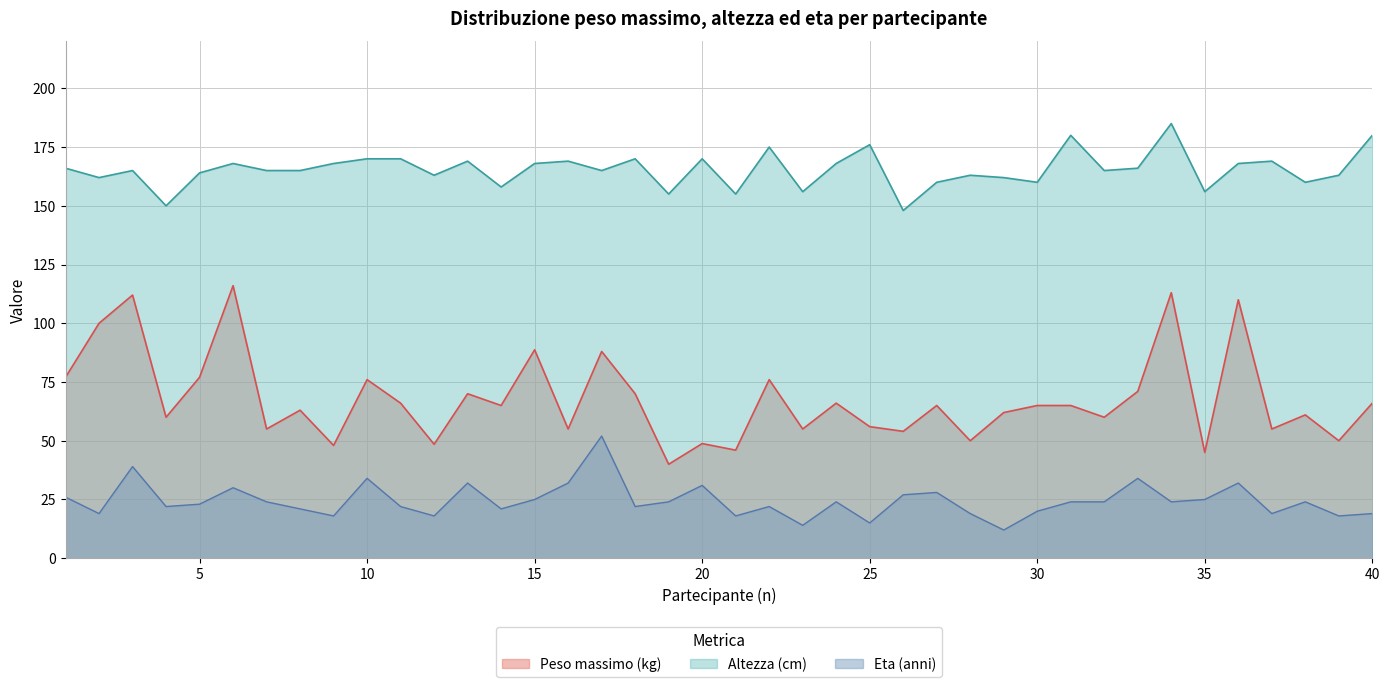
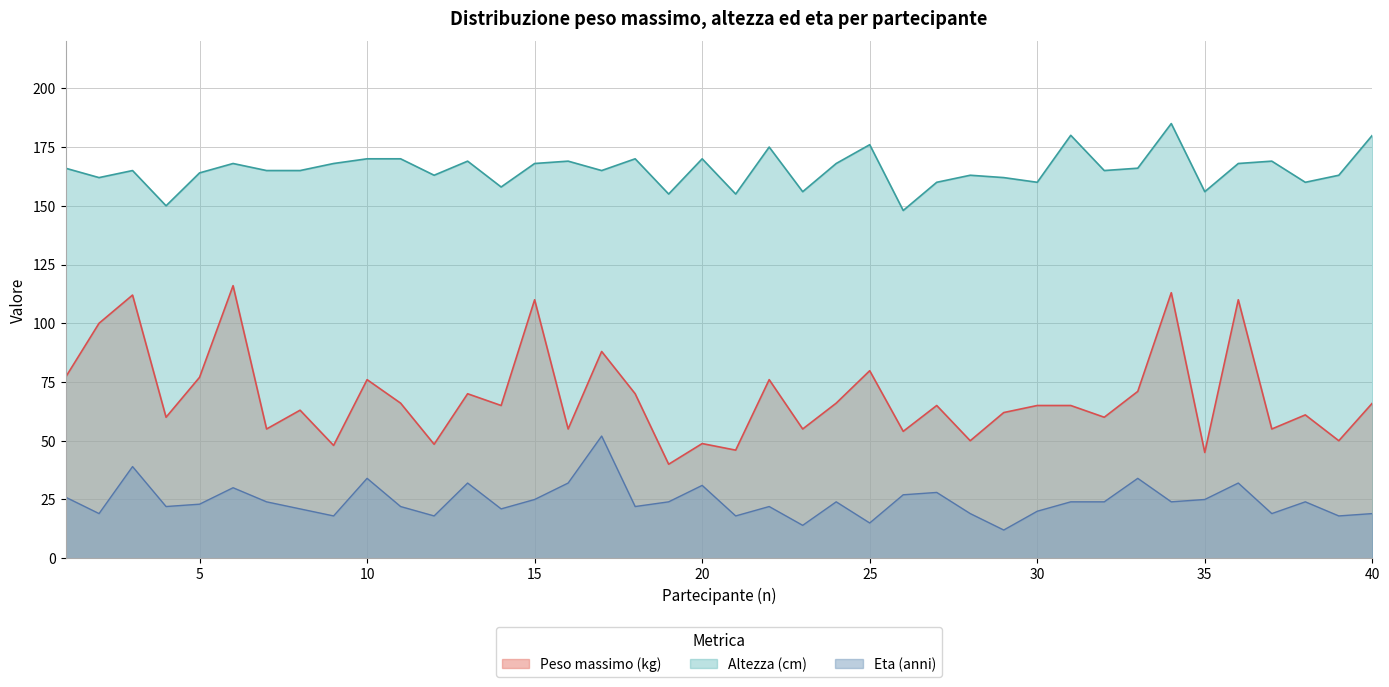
Peso massimo (kg), 15: 89 -> 110
Peso massimo (kg), 25: 56 -> 80
